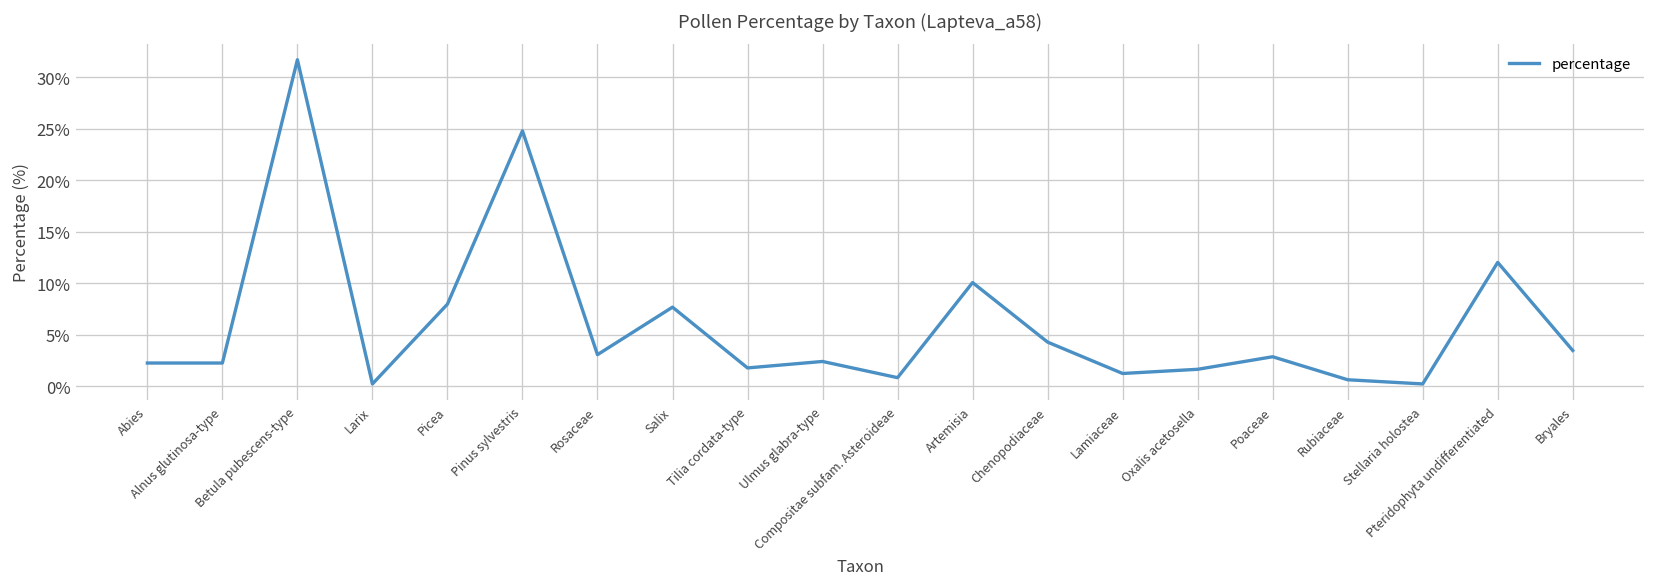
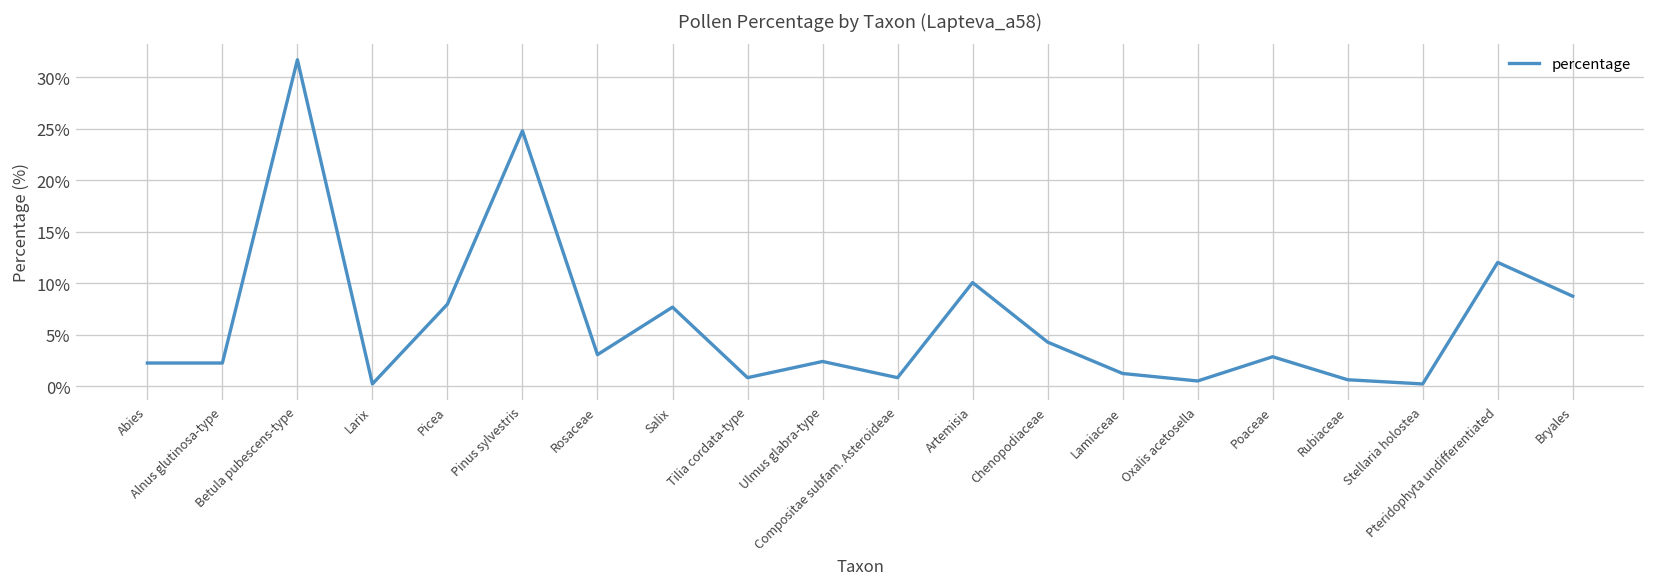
Tilia cordata-type: 2% -> 1%
Oxalis acetosella: 2% -> 0%
Bryales: 3% -> 9%
